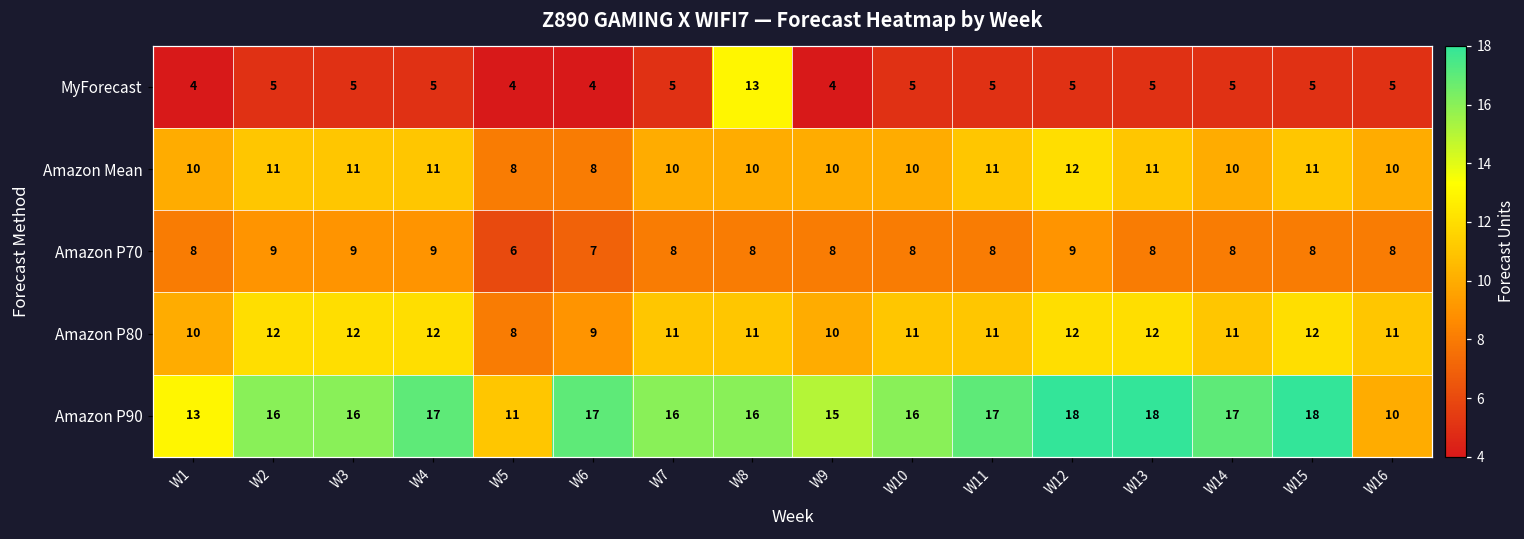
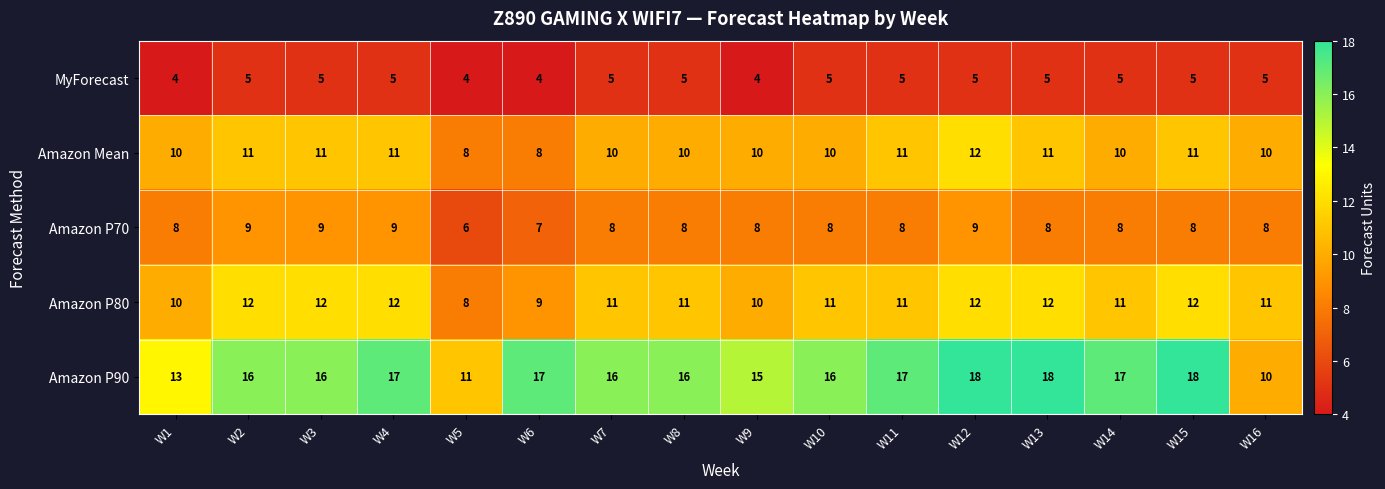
MyForecast, W8: 13 -> 5
